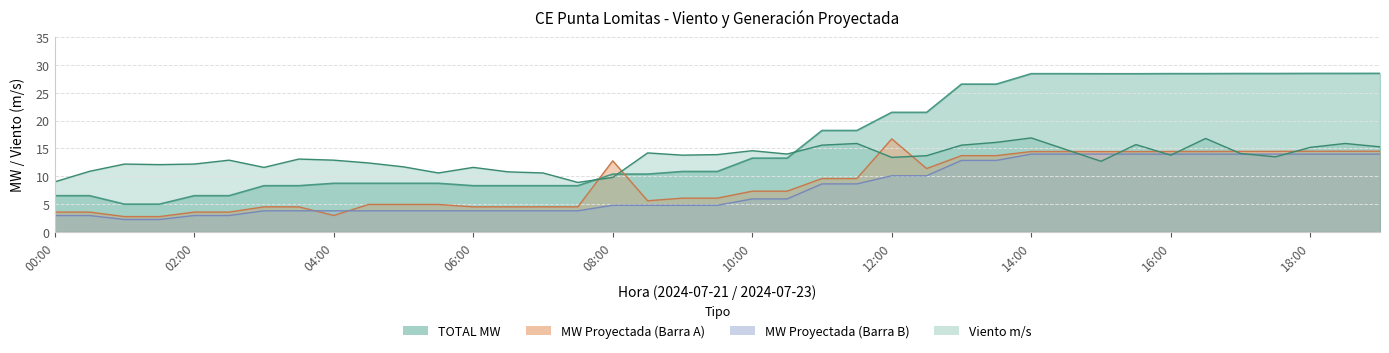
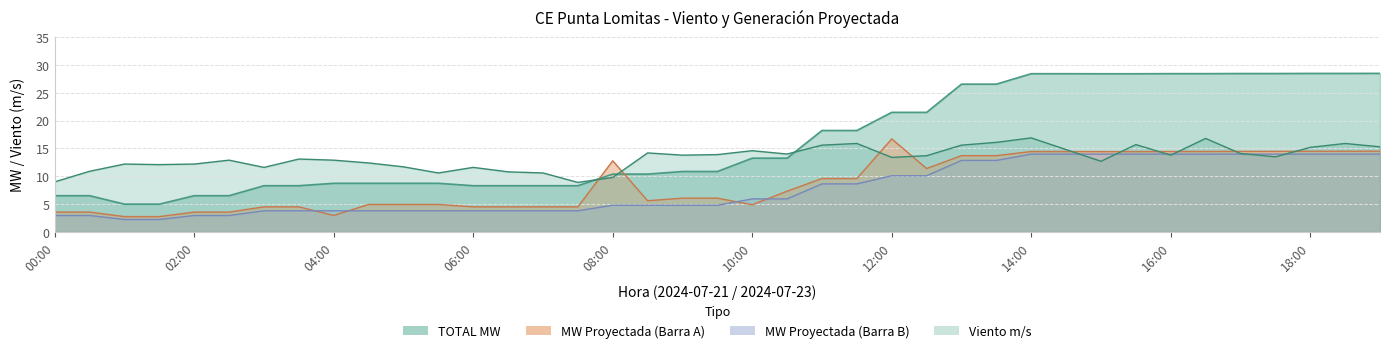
MW Proyectada (Barra A), 10:00: 7 -> 5
